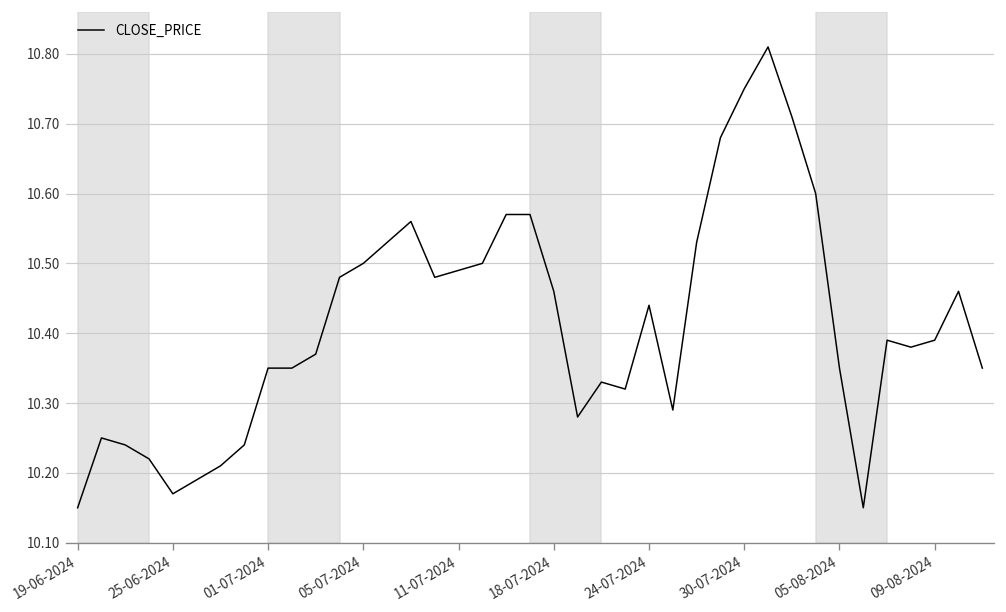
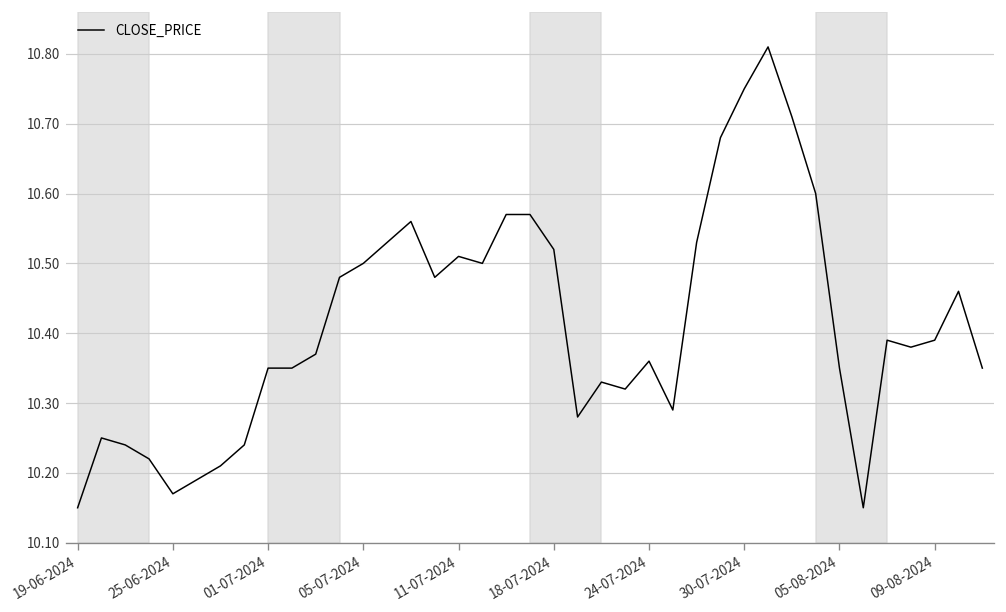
11-07-2024: 10.49 -> 10.51
18-07-2024: 10.46 -> 10.52
24-07-2024: 10.44 -> 10.36
